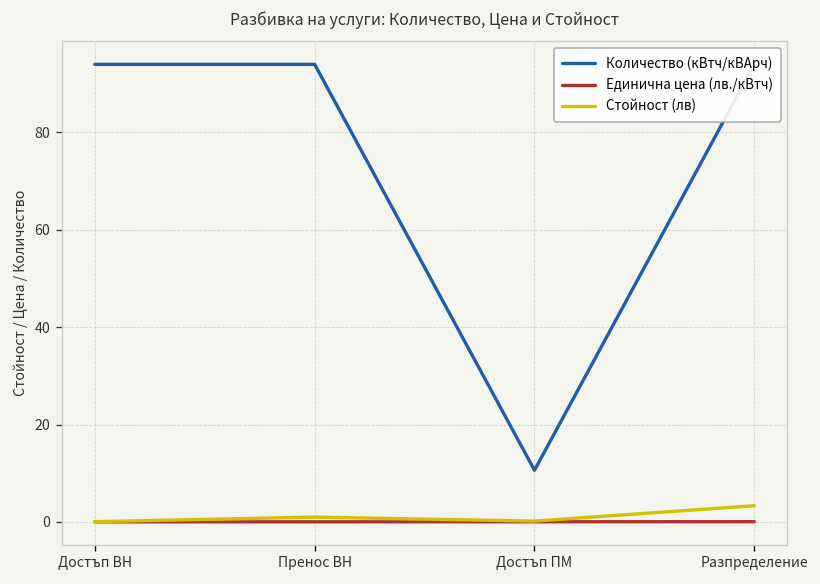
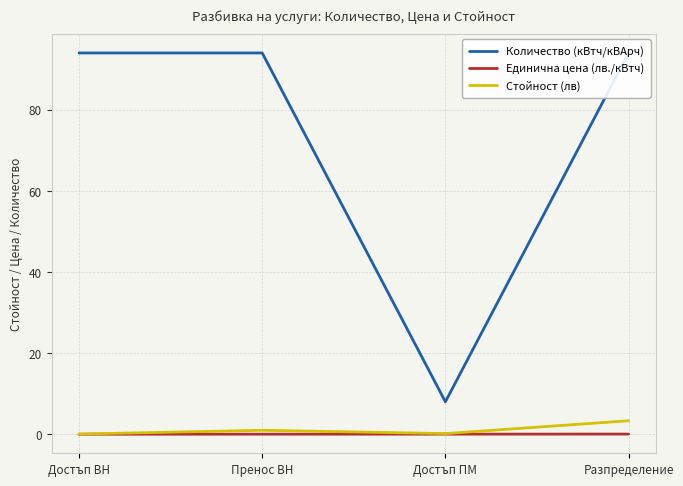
Количество (кВтч/кВАрч), Достъп ПМ: 11 -> 8
